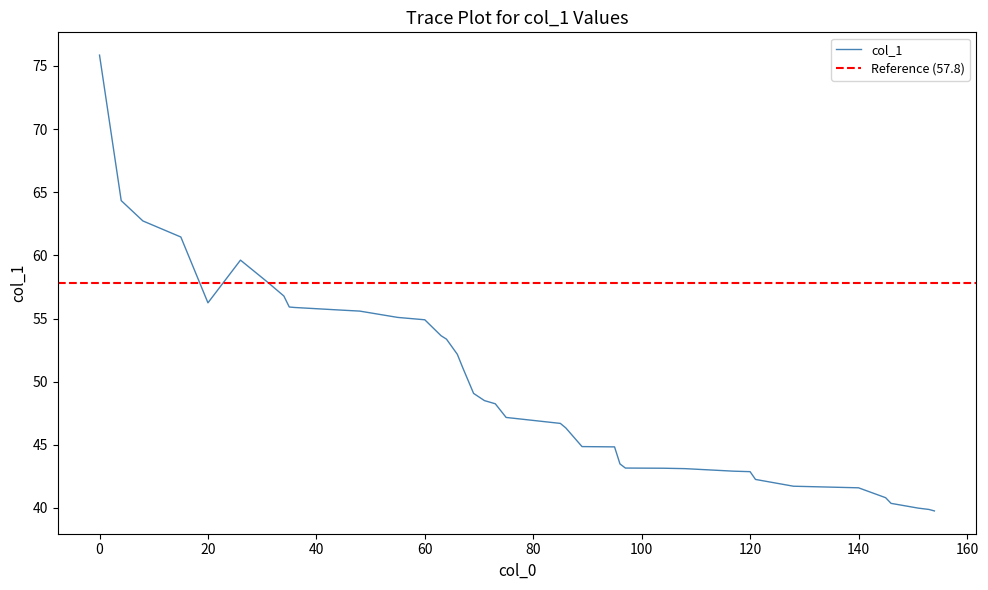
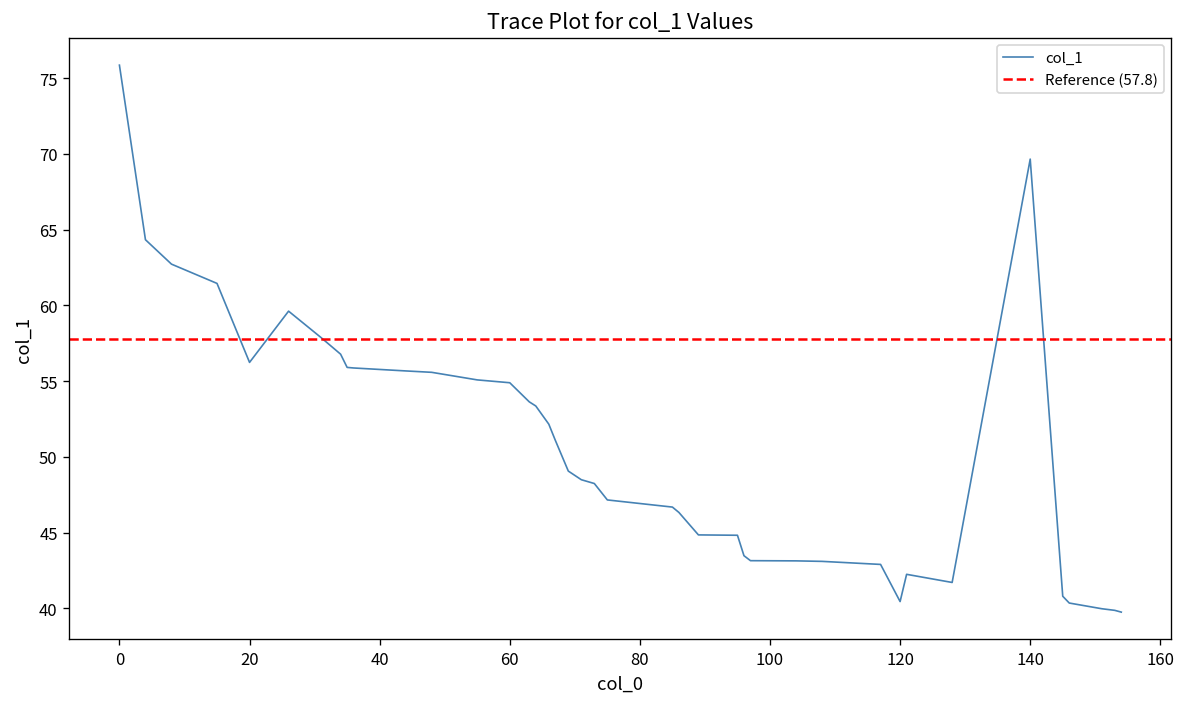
120: 42.9 -> 40.5
140: 41.6 -> 69.7
